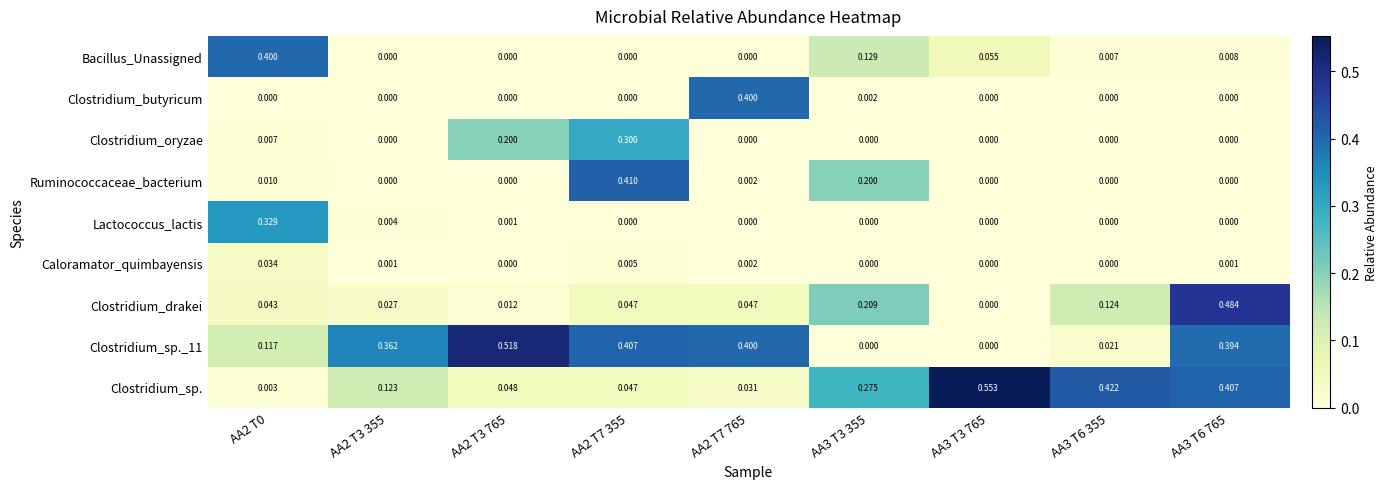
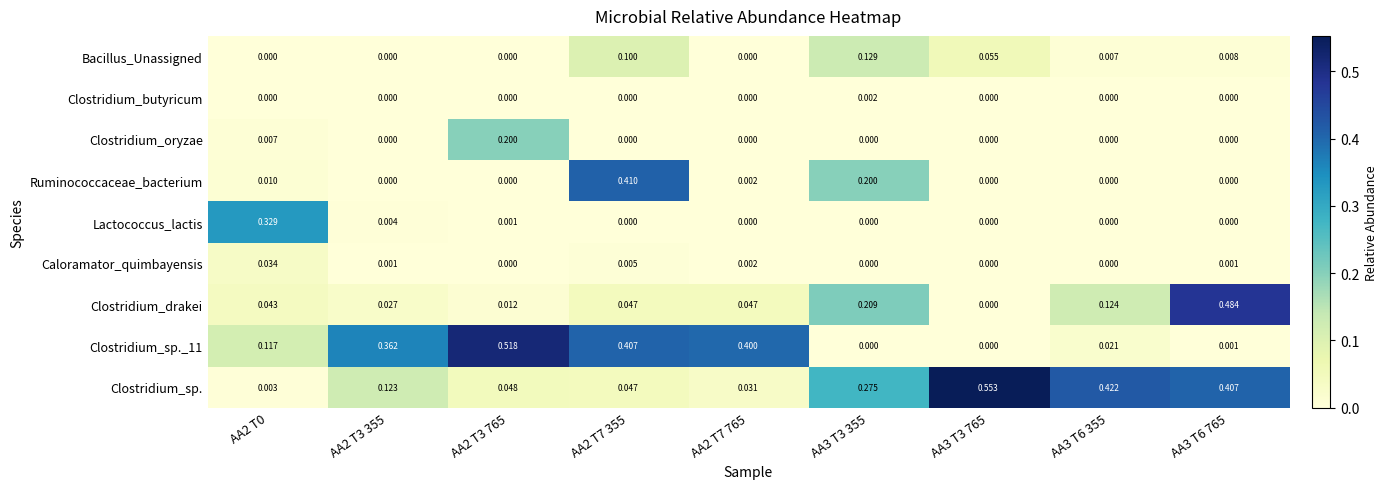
Bacillus_Unassigned, AA2 T0: 0.400 -> 0.000
Bacillus_Unassigned, AA2 T7 355: 0.000 -> 0.100
Clostridium_butyricum, AA2 T7 765: 0.400 -> 0.000
Clostridium_oryzae, AA2 T7 355: 0.300 -> 0.000
Clostridium_sp._11, AA3 T6 765: 0.394 -> 0.001
